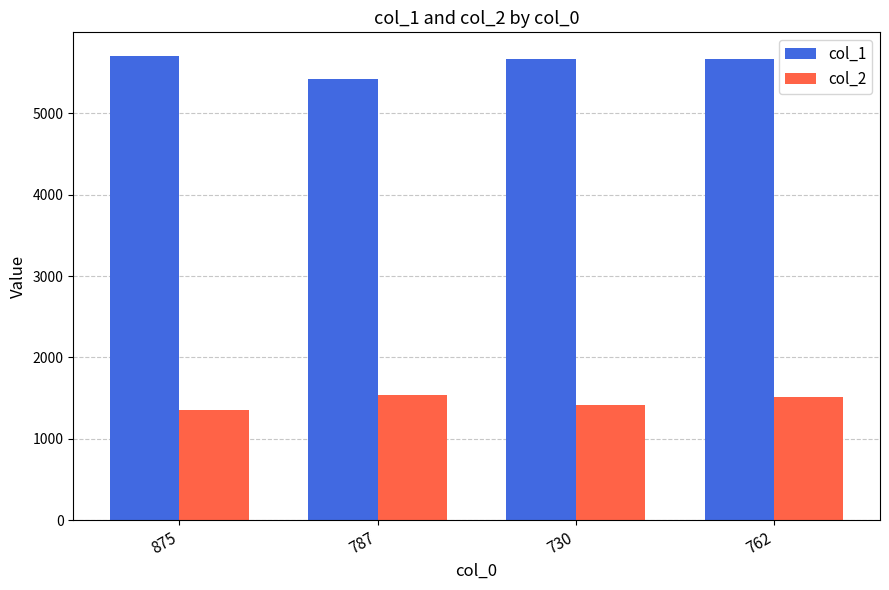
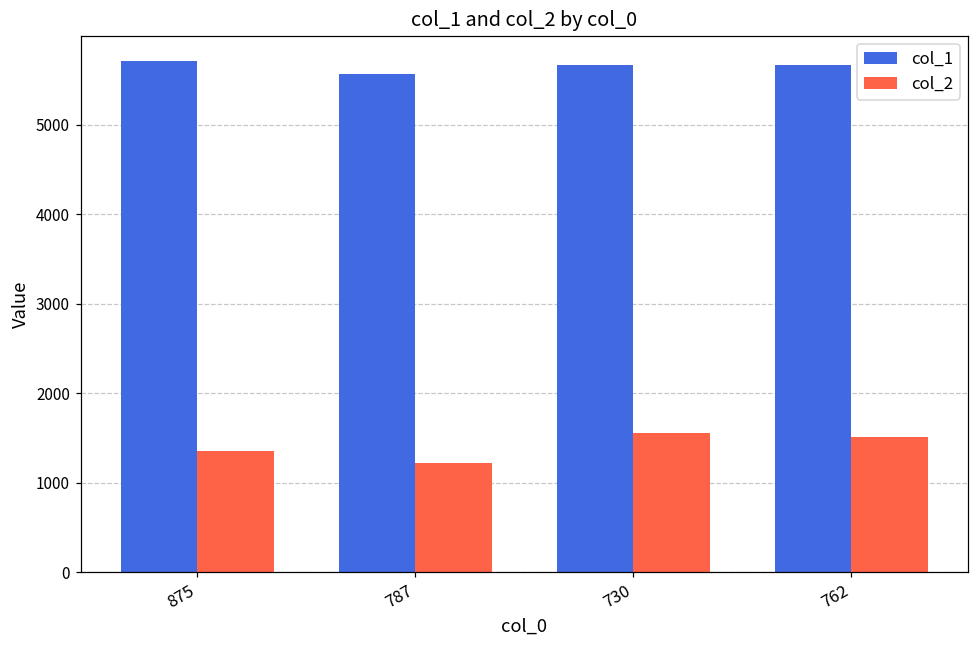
col_1, 787: 5400 -> 5600
col_2, 787: 1500 -> 1200
col_2, 730: 1400 -> 1600
